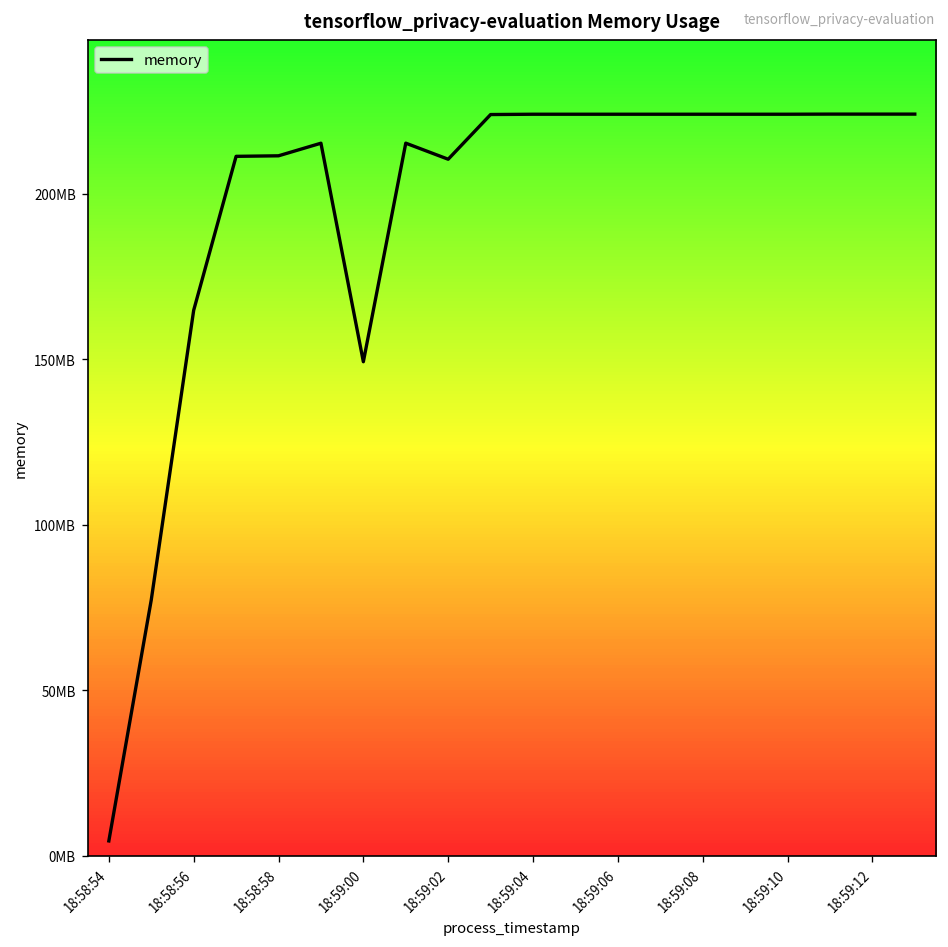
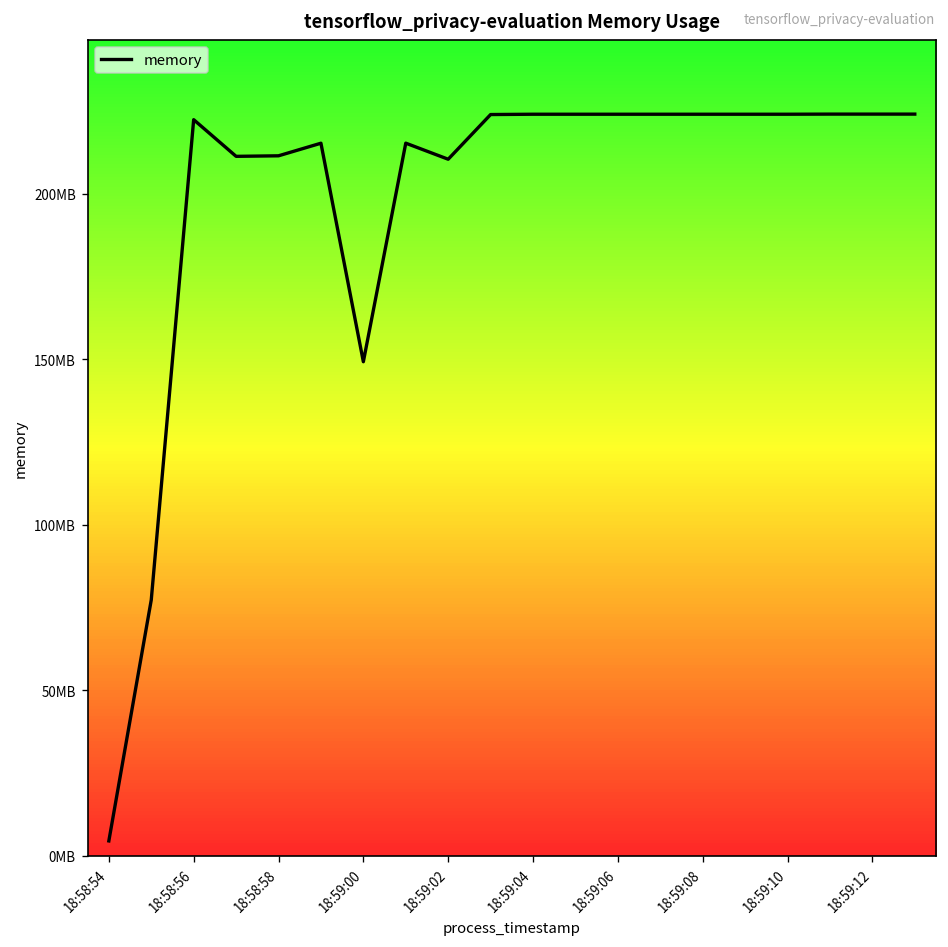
18:58:56: 165MB -> 222MB
